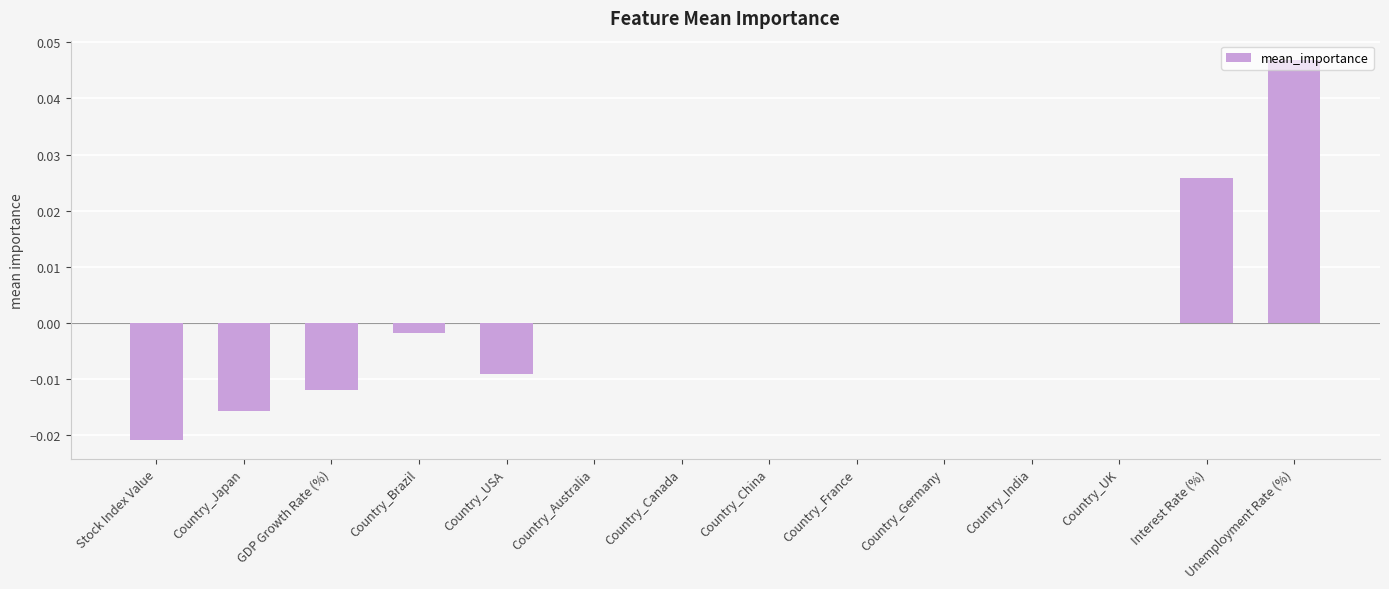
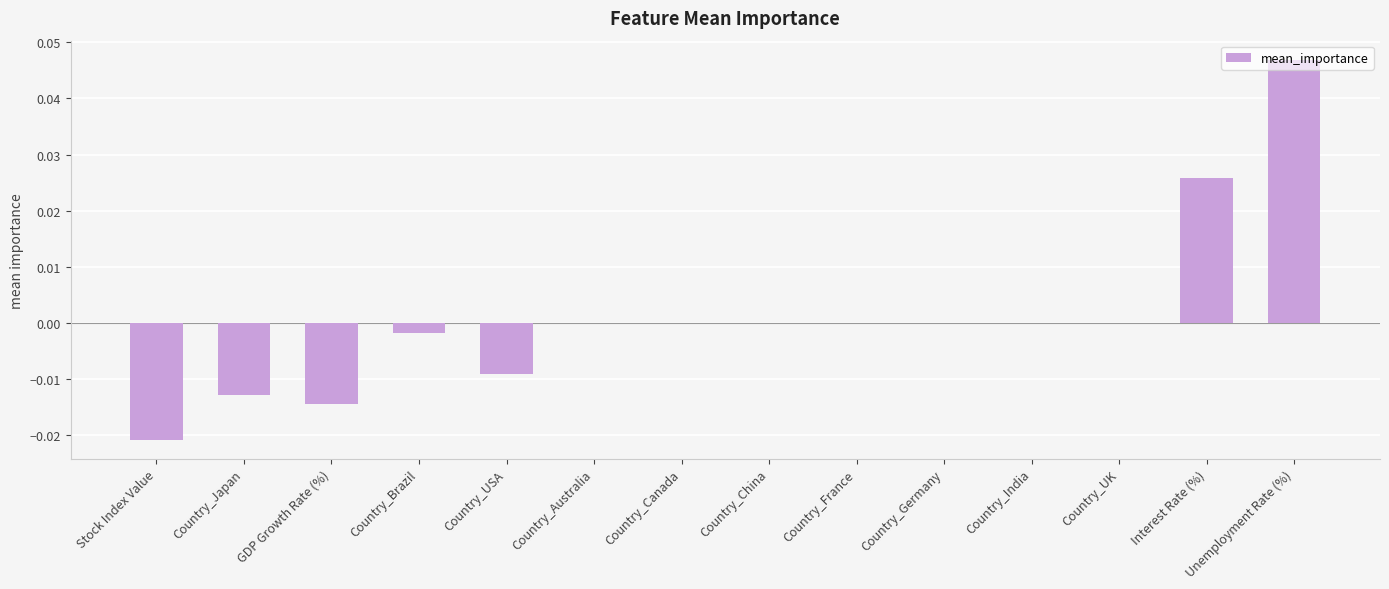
Country_Japan: -0.016 -> -0.013
GDP Growth Rate (%): -0.012 -> -0.014
